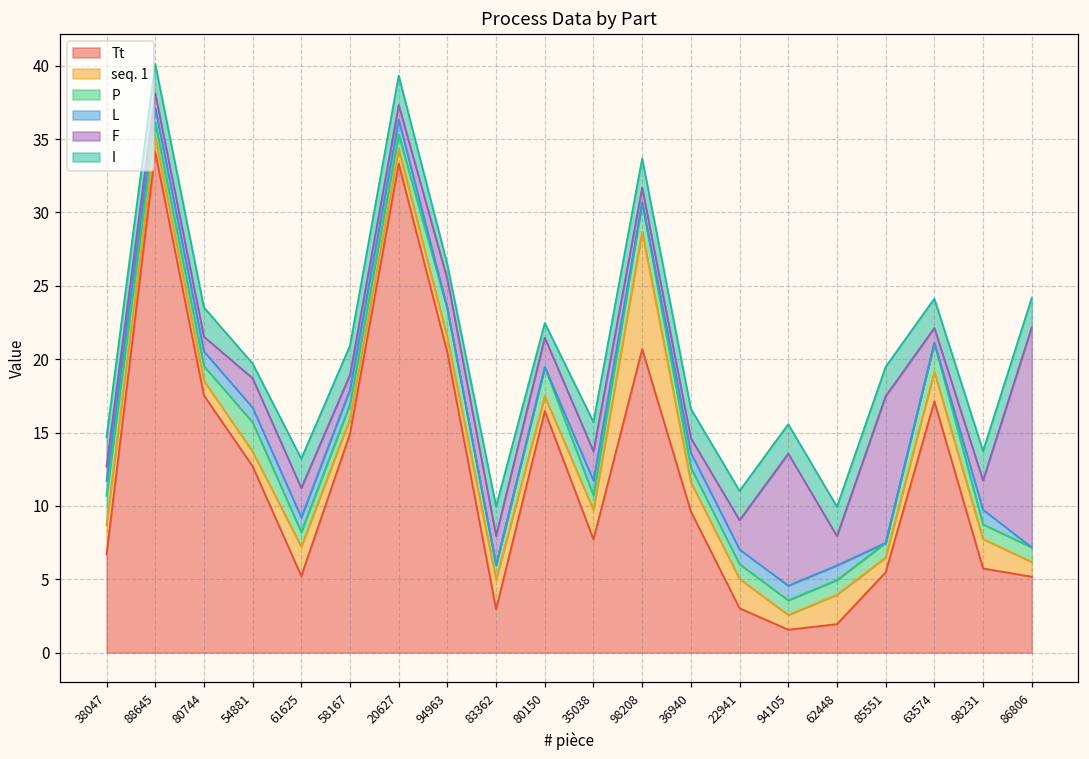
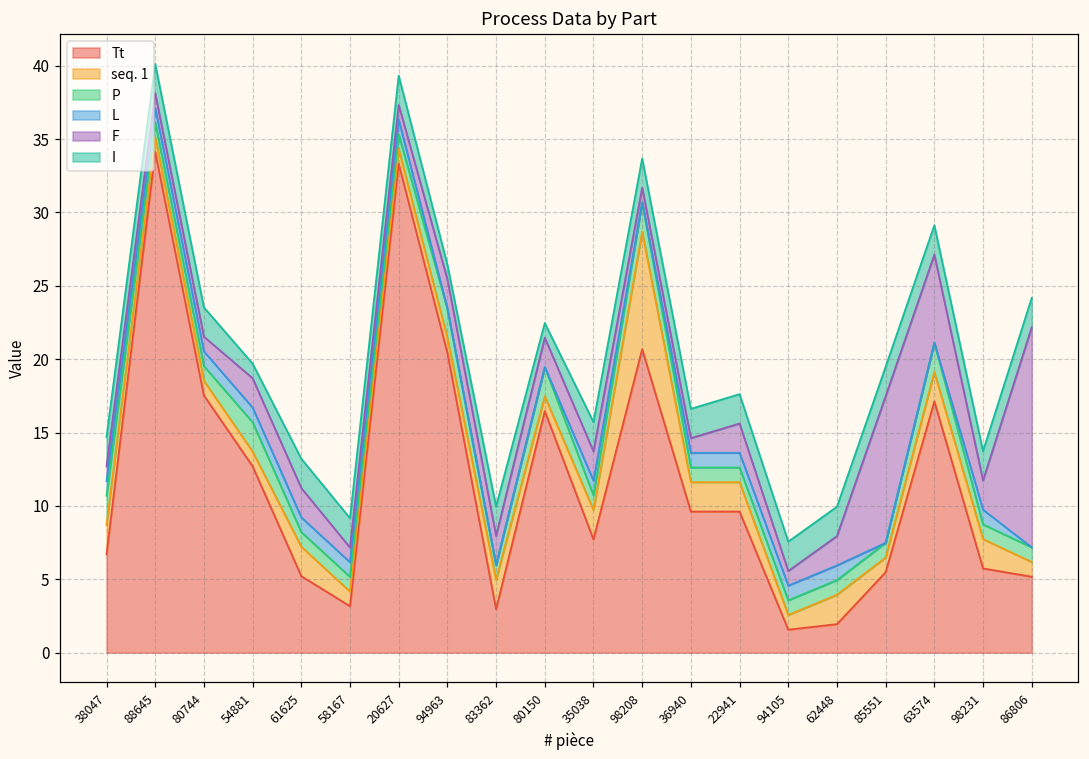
Tt, 58167: 14.9 -> 3.2
Tt, 22941: 3.0 -> 9.6
F, 94105: 9 -> 1
F, 63574: 1 -> 6
